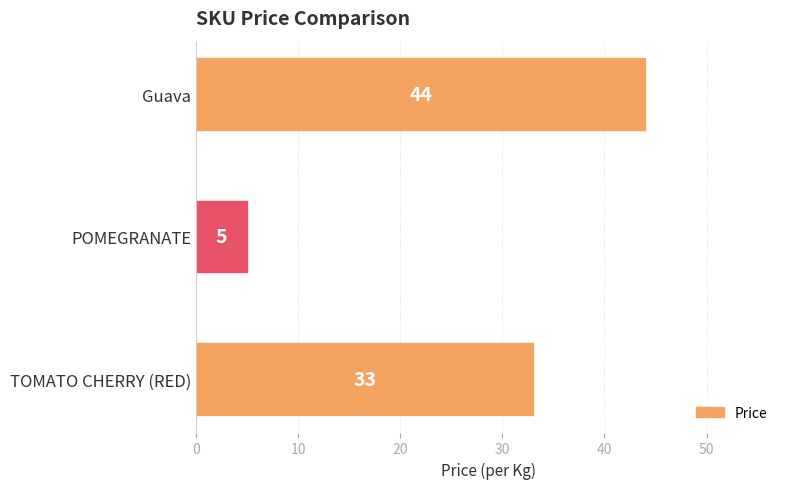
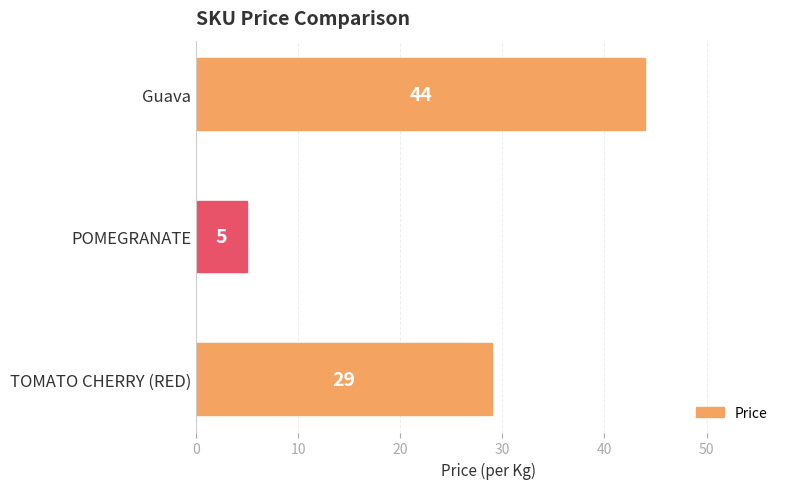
TOMATO CHERRY (RED): 33 -> 29
